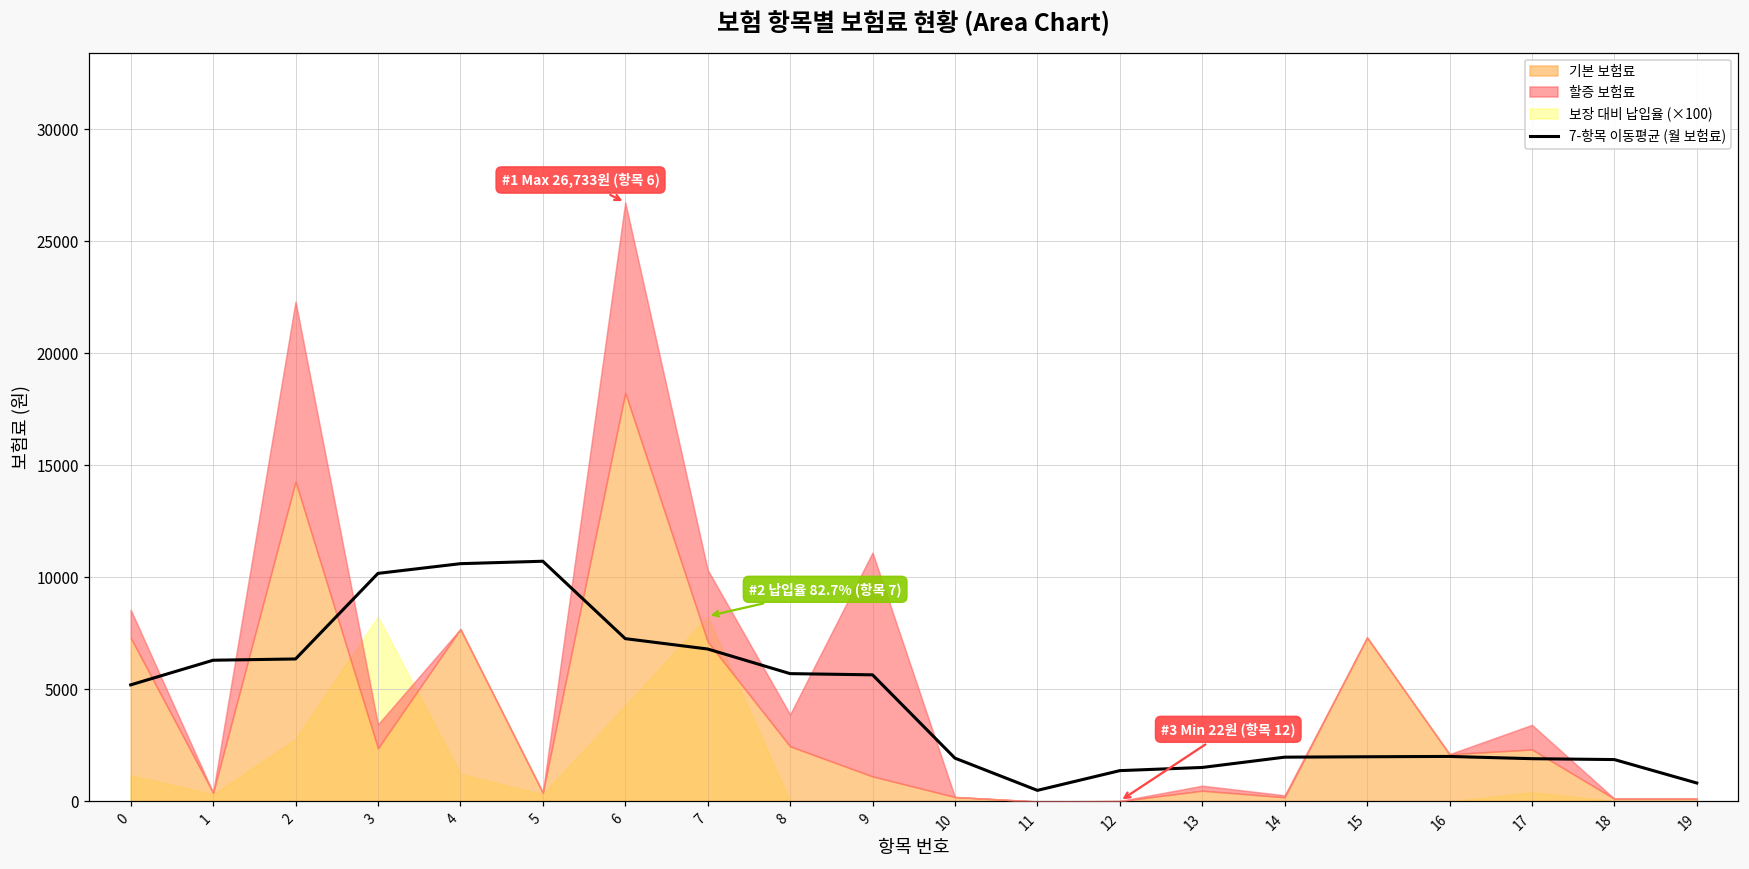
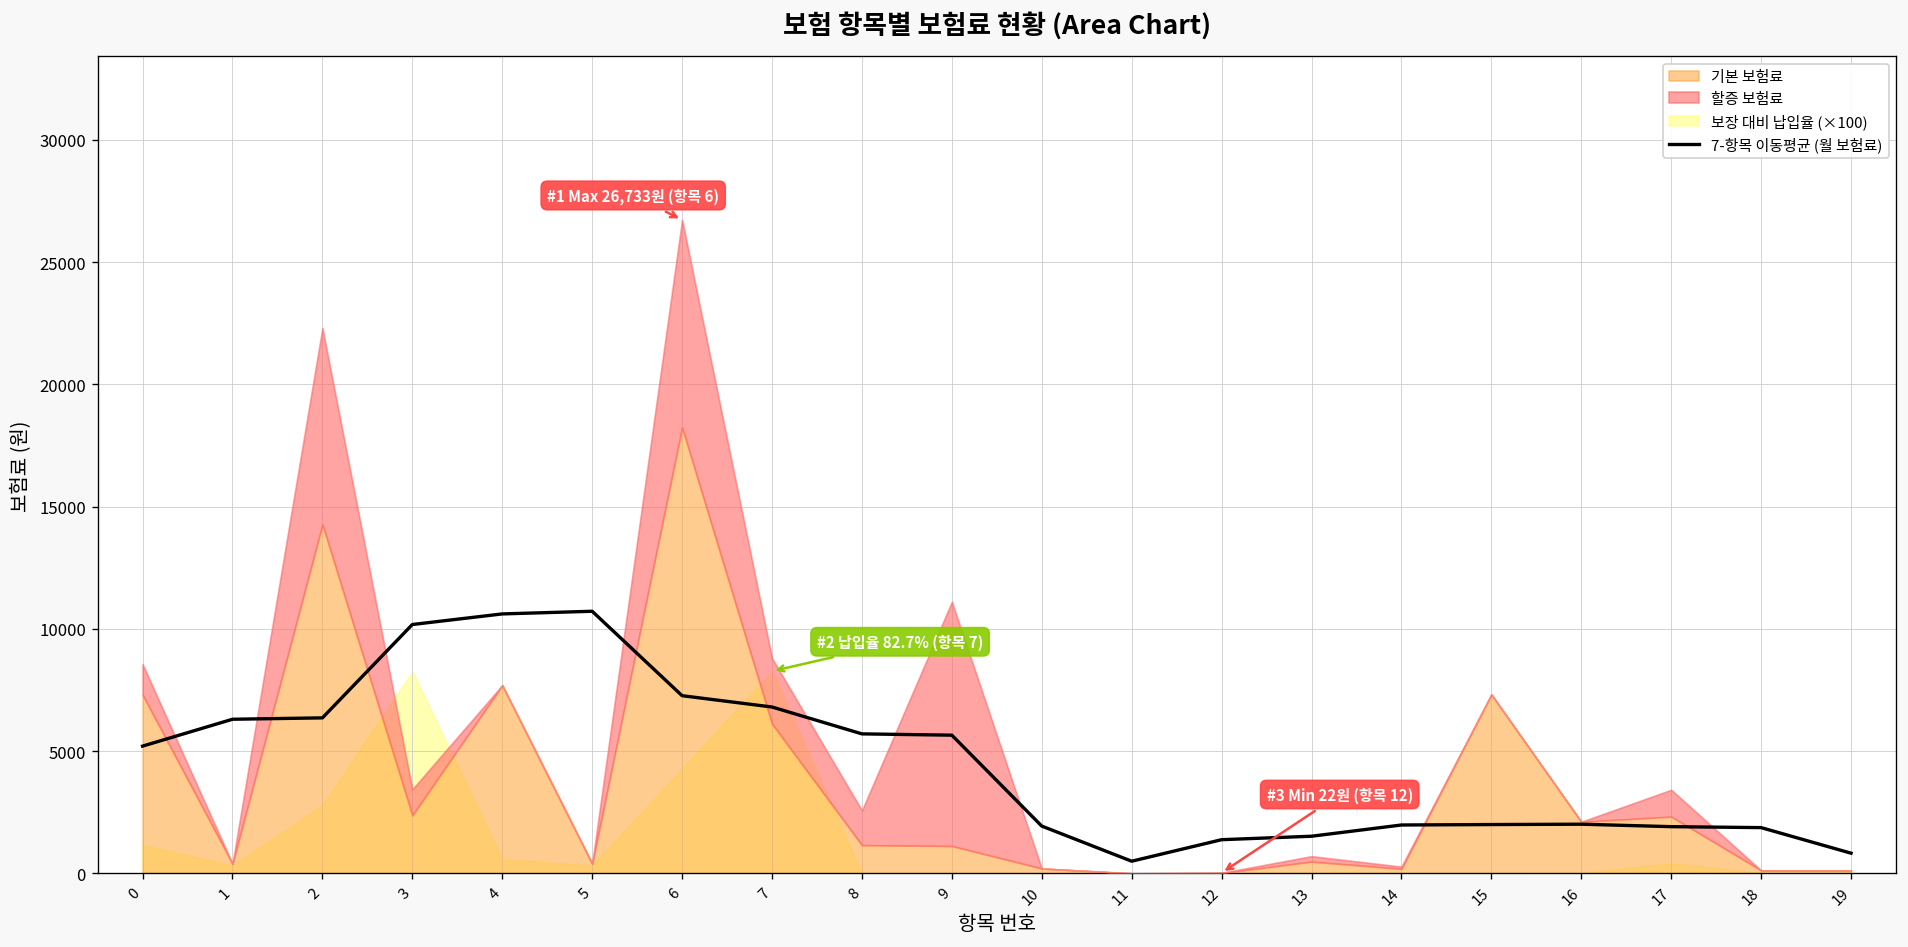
보장 대비 납입율 (×100), 4: 1200 -> 600
기본 보험료, 7: 7100 -> 6100
할증 보험료, 7: 3200 -> 2700
기본 보험료, 8: 2500 -> 1200
